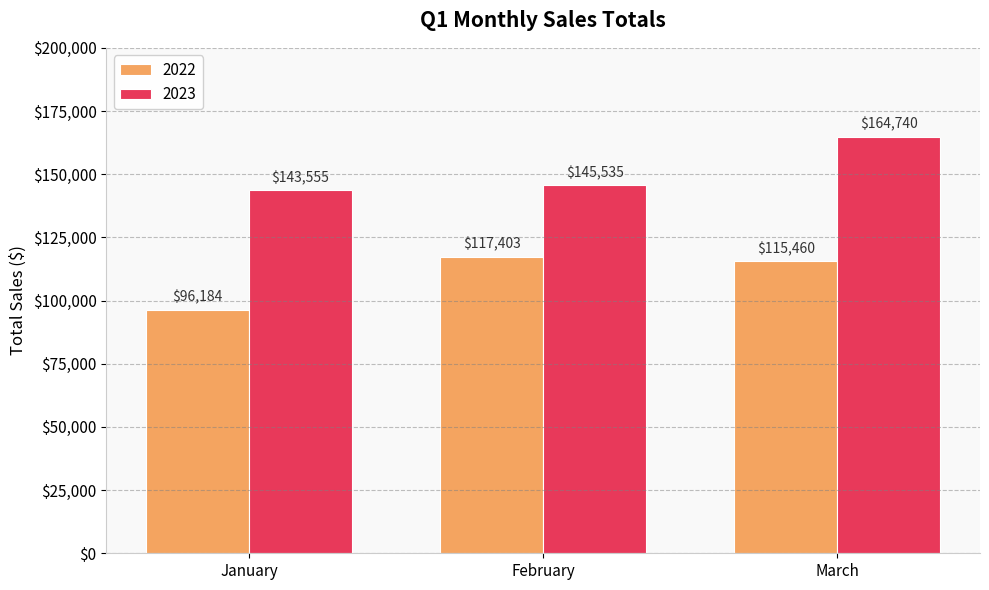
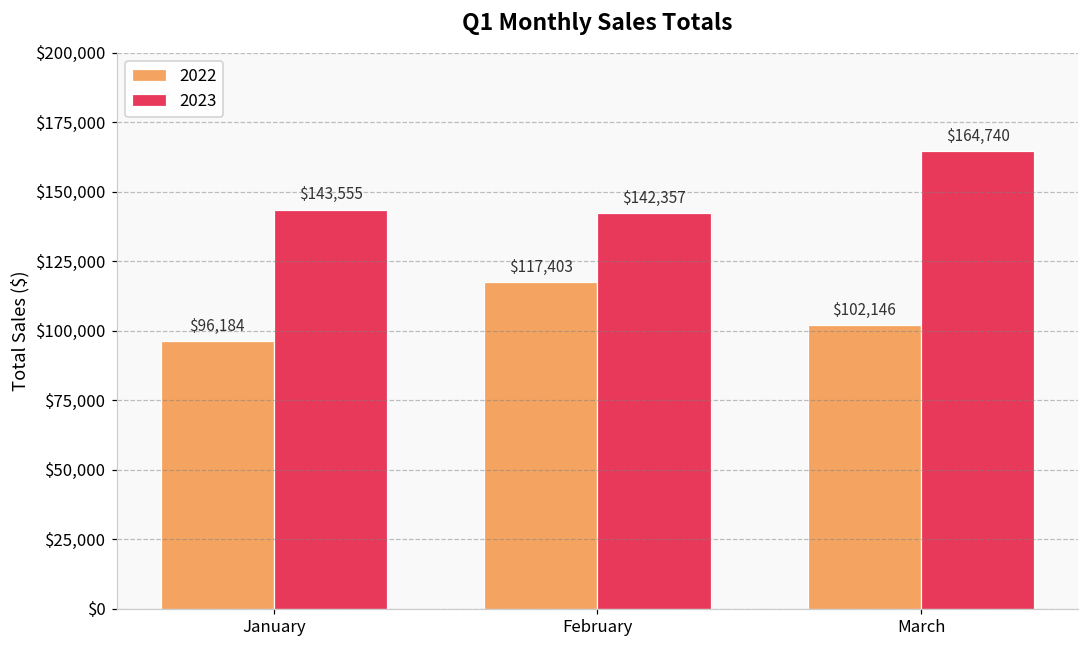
2023, February: $145,535 -> $142,357
2022, March: $115,460 -> $102,146
